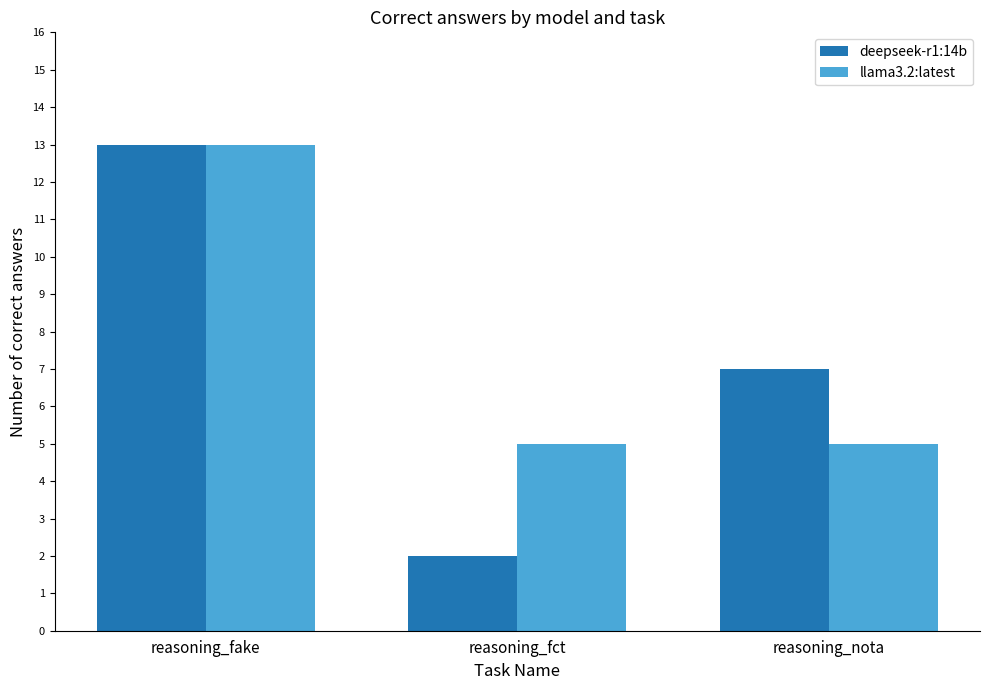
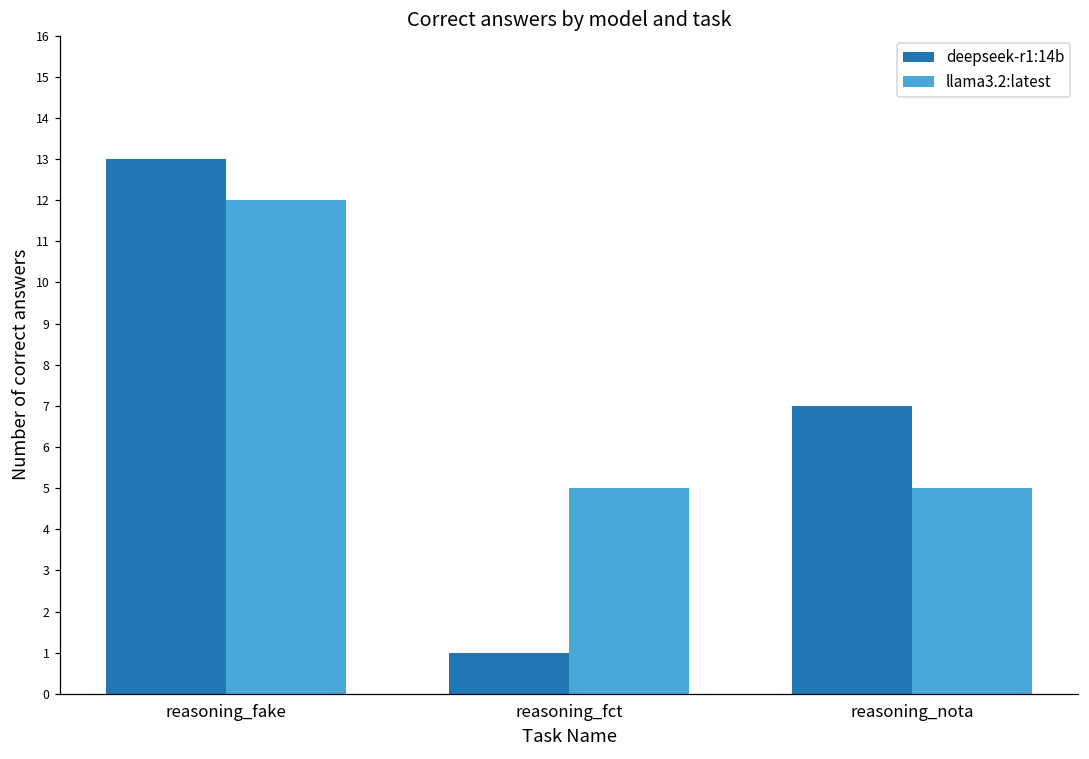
llama3.2:latest, reasoning_fake: 13 -> 12
deepseek-r1:14b, reasoning_fct: 2 -> 1
